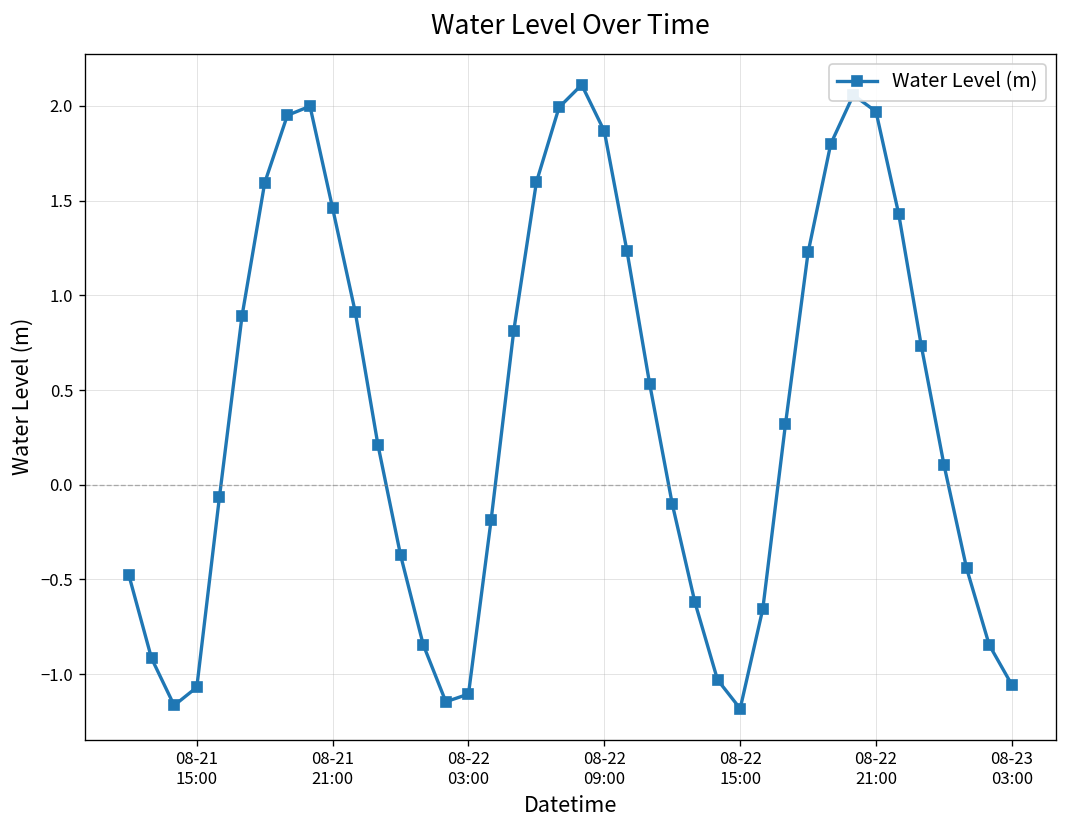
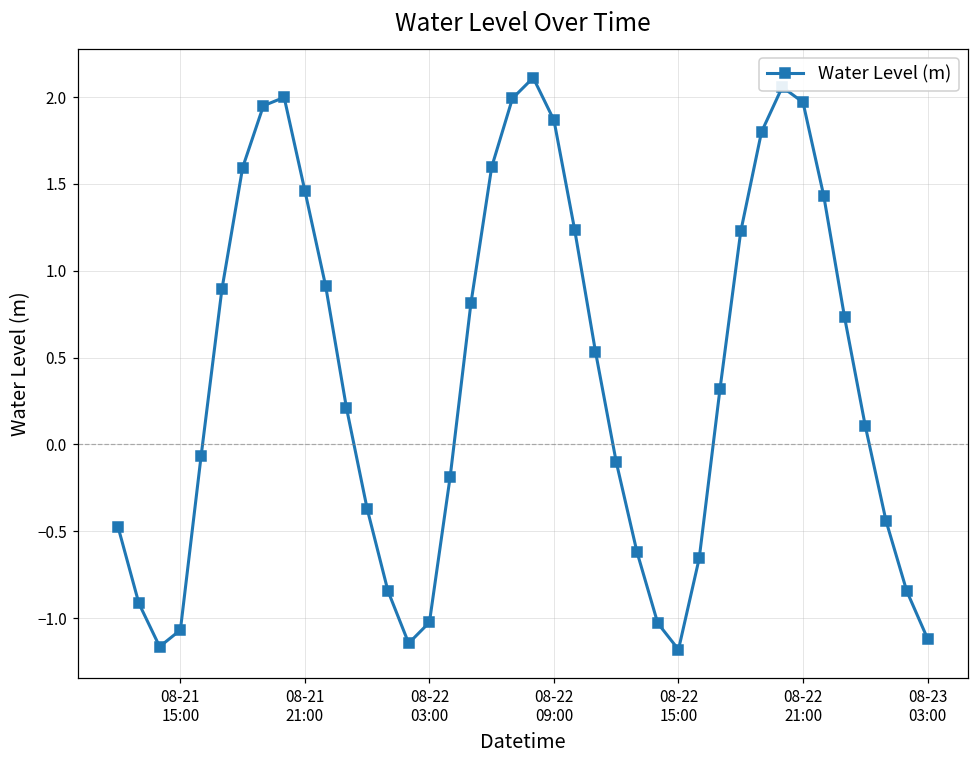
08-22 03:00: -1.10 -> -1.02
08-23 03:00: -1.06 -> -1.12
